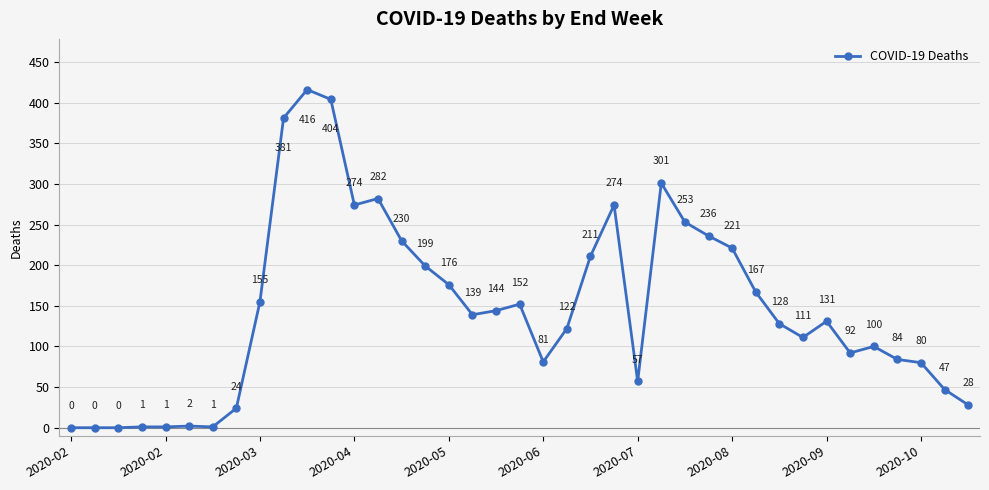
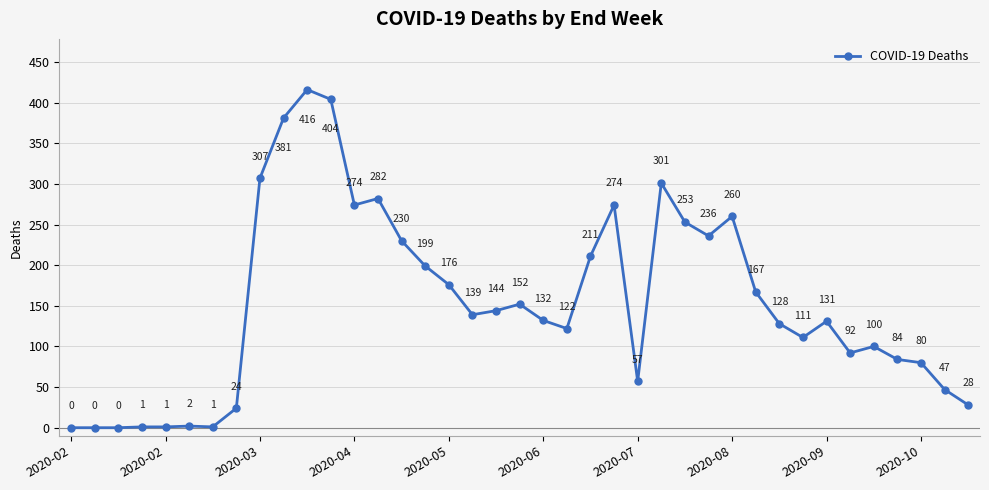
2020-03: 155 -> 307
2020-06: 81 -> 132
2020-08: 221 -> 260
